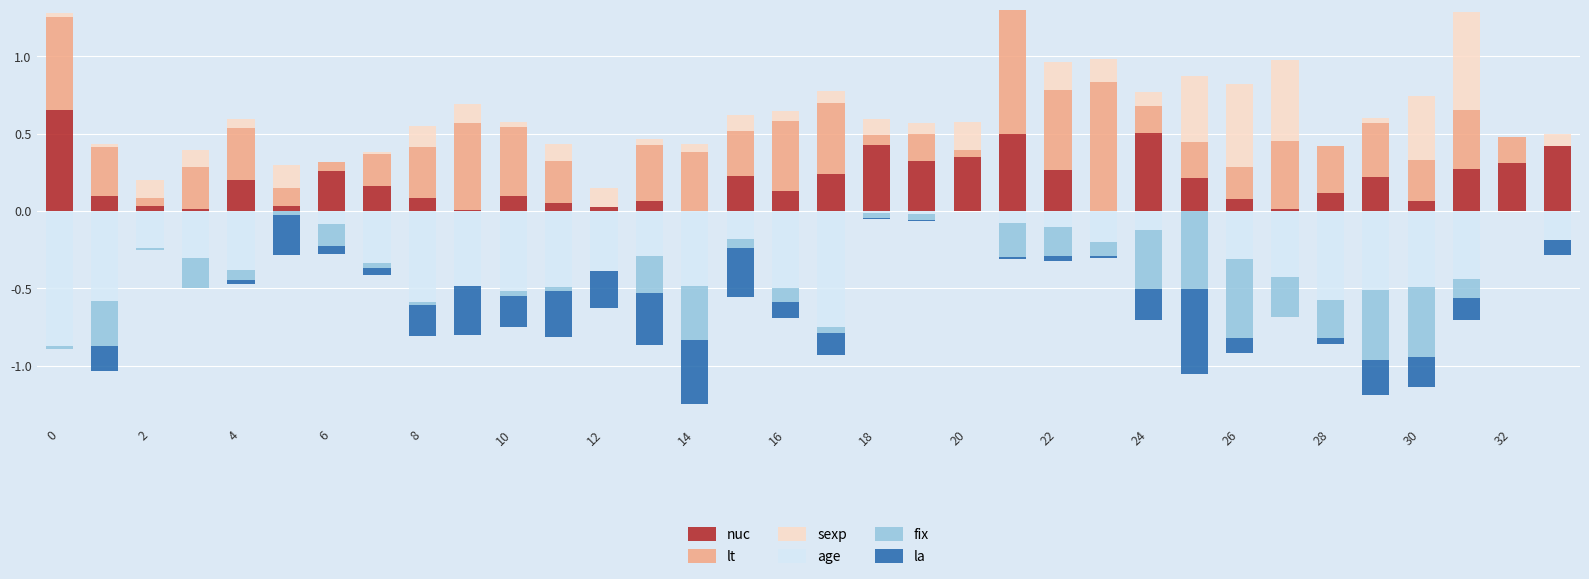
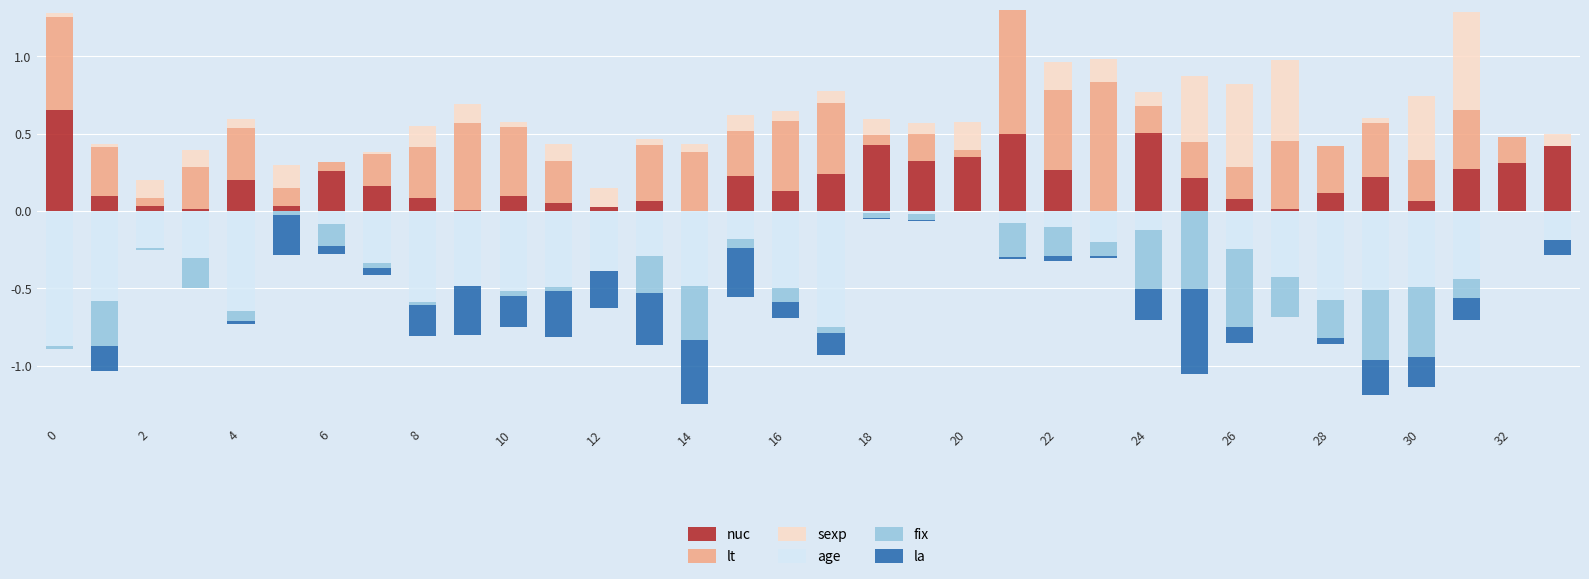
age, 4: -0.38 -> -0.65
age, 26: -0.31 -> -0.24
